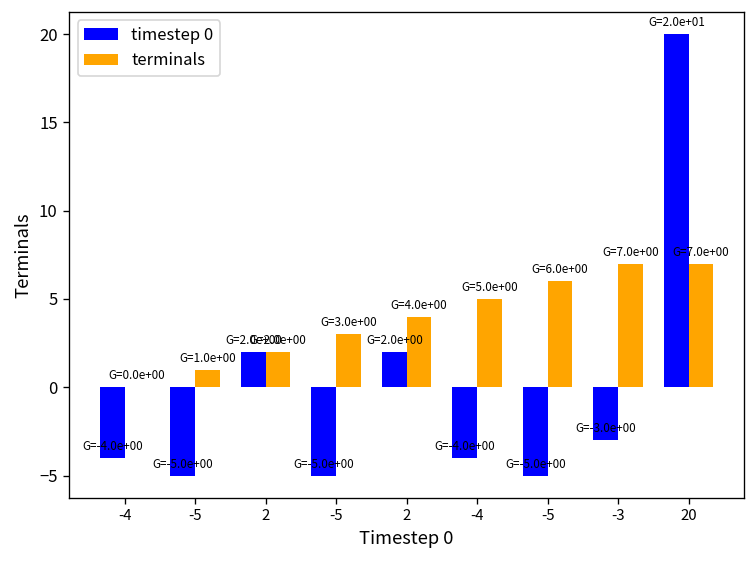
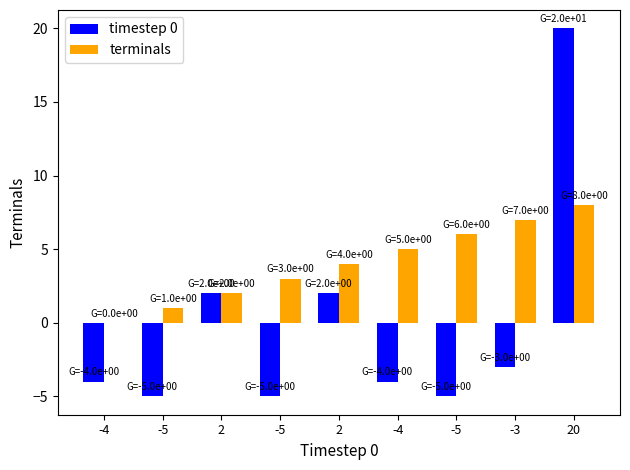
terminals, 20: 7.0e+00 -> 8.0e+00
